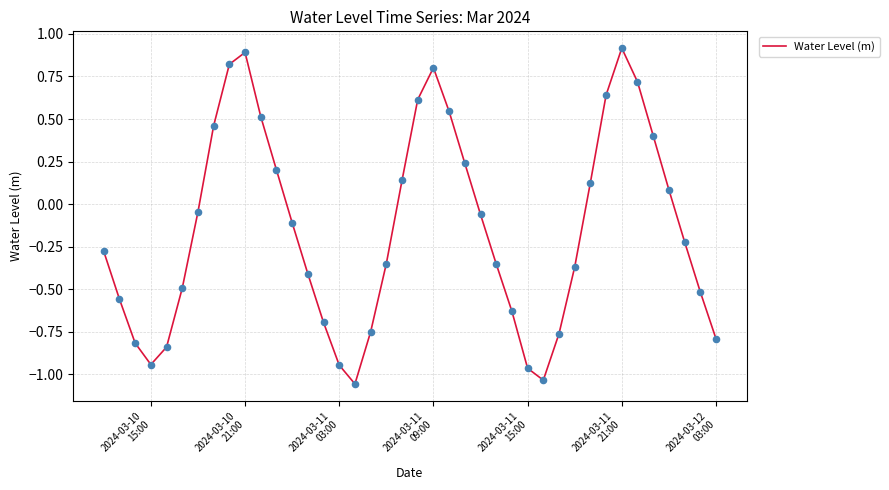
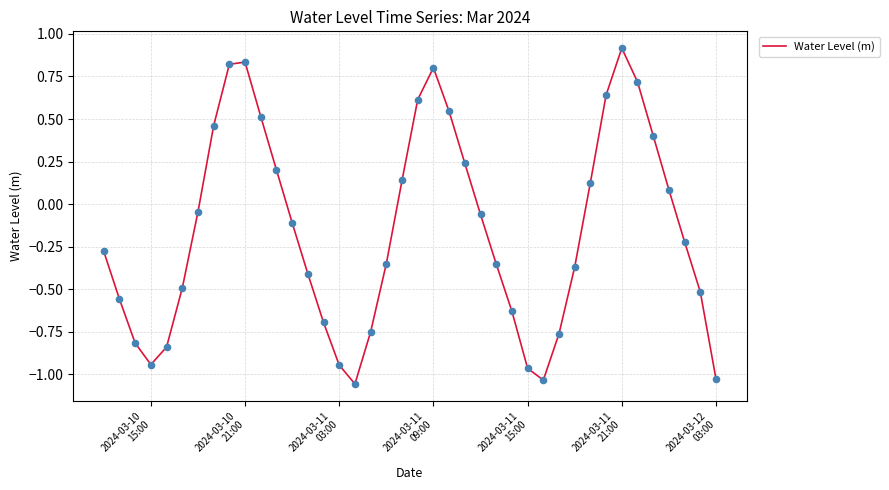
2024-03-10 21:00: 0.89 -> 0.83
2024-03-12 03:00: -0.79 -> -1.03
